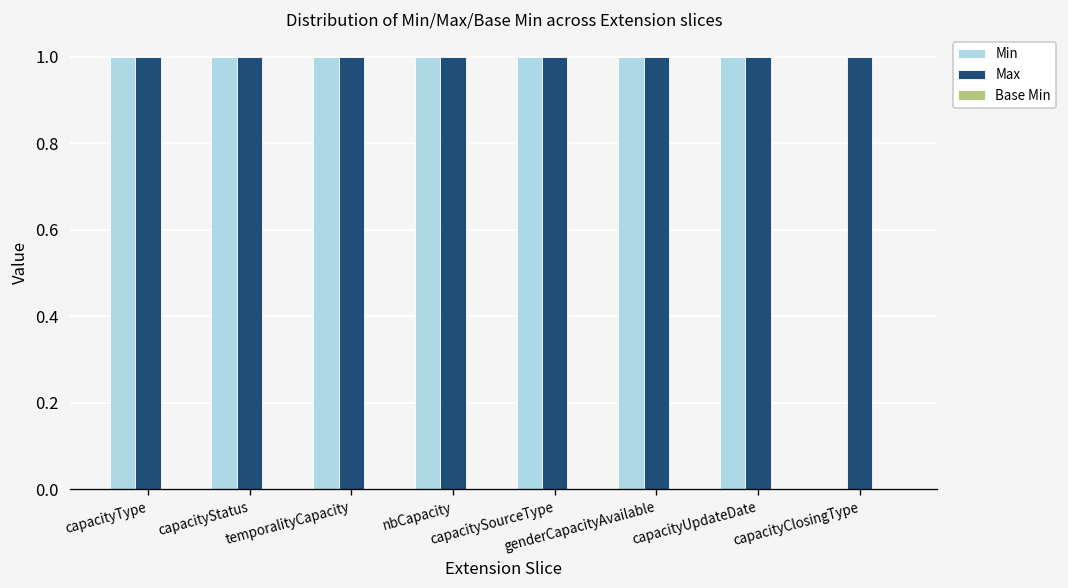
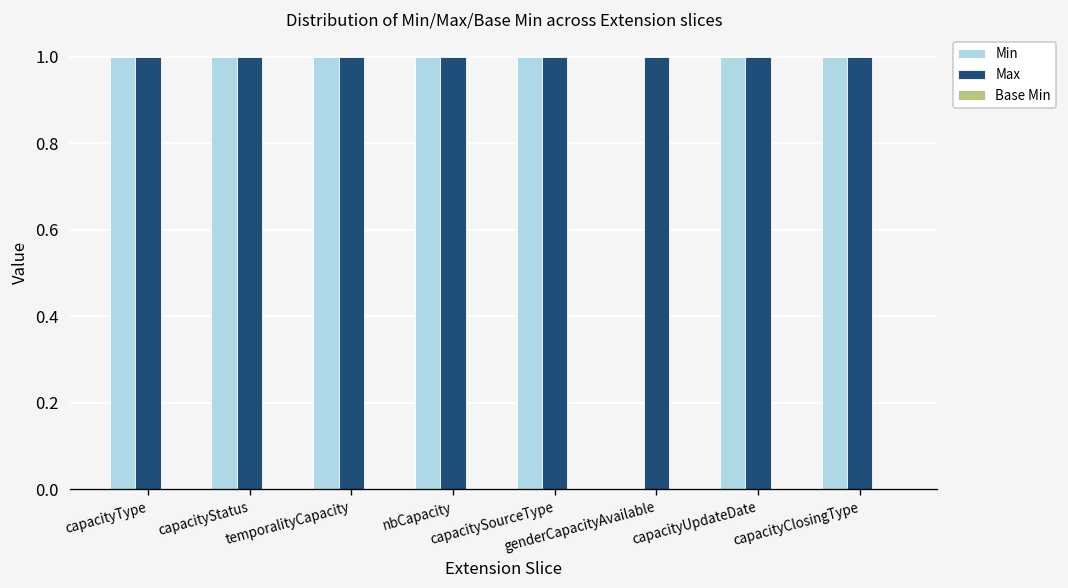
Min, genderCapacityAvailable: 1 -> 0
Min, capacityClosingType: 0 -> 1
